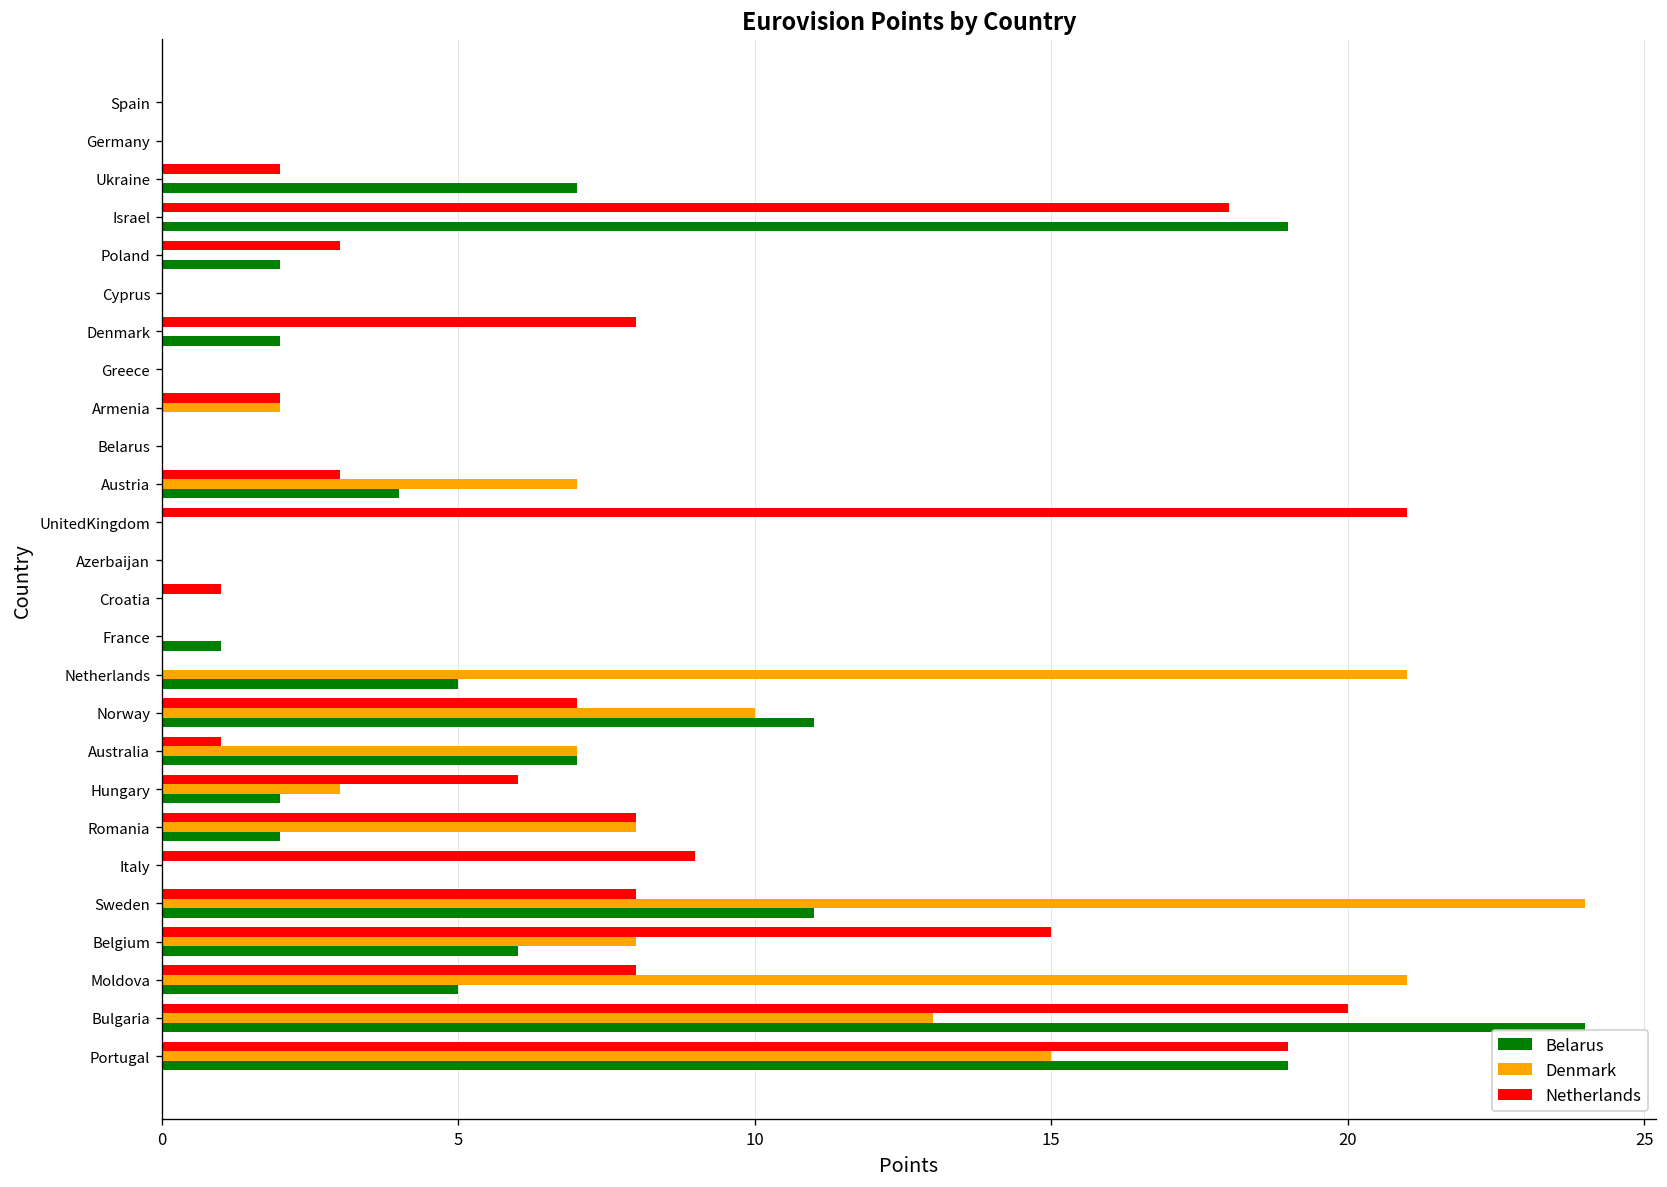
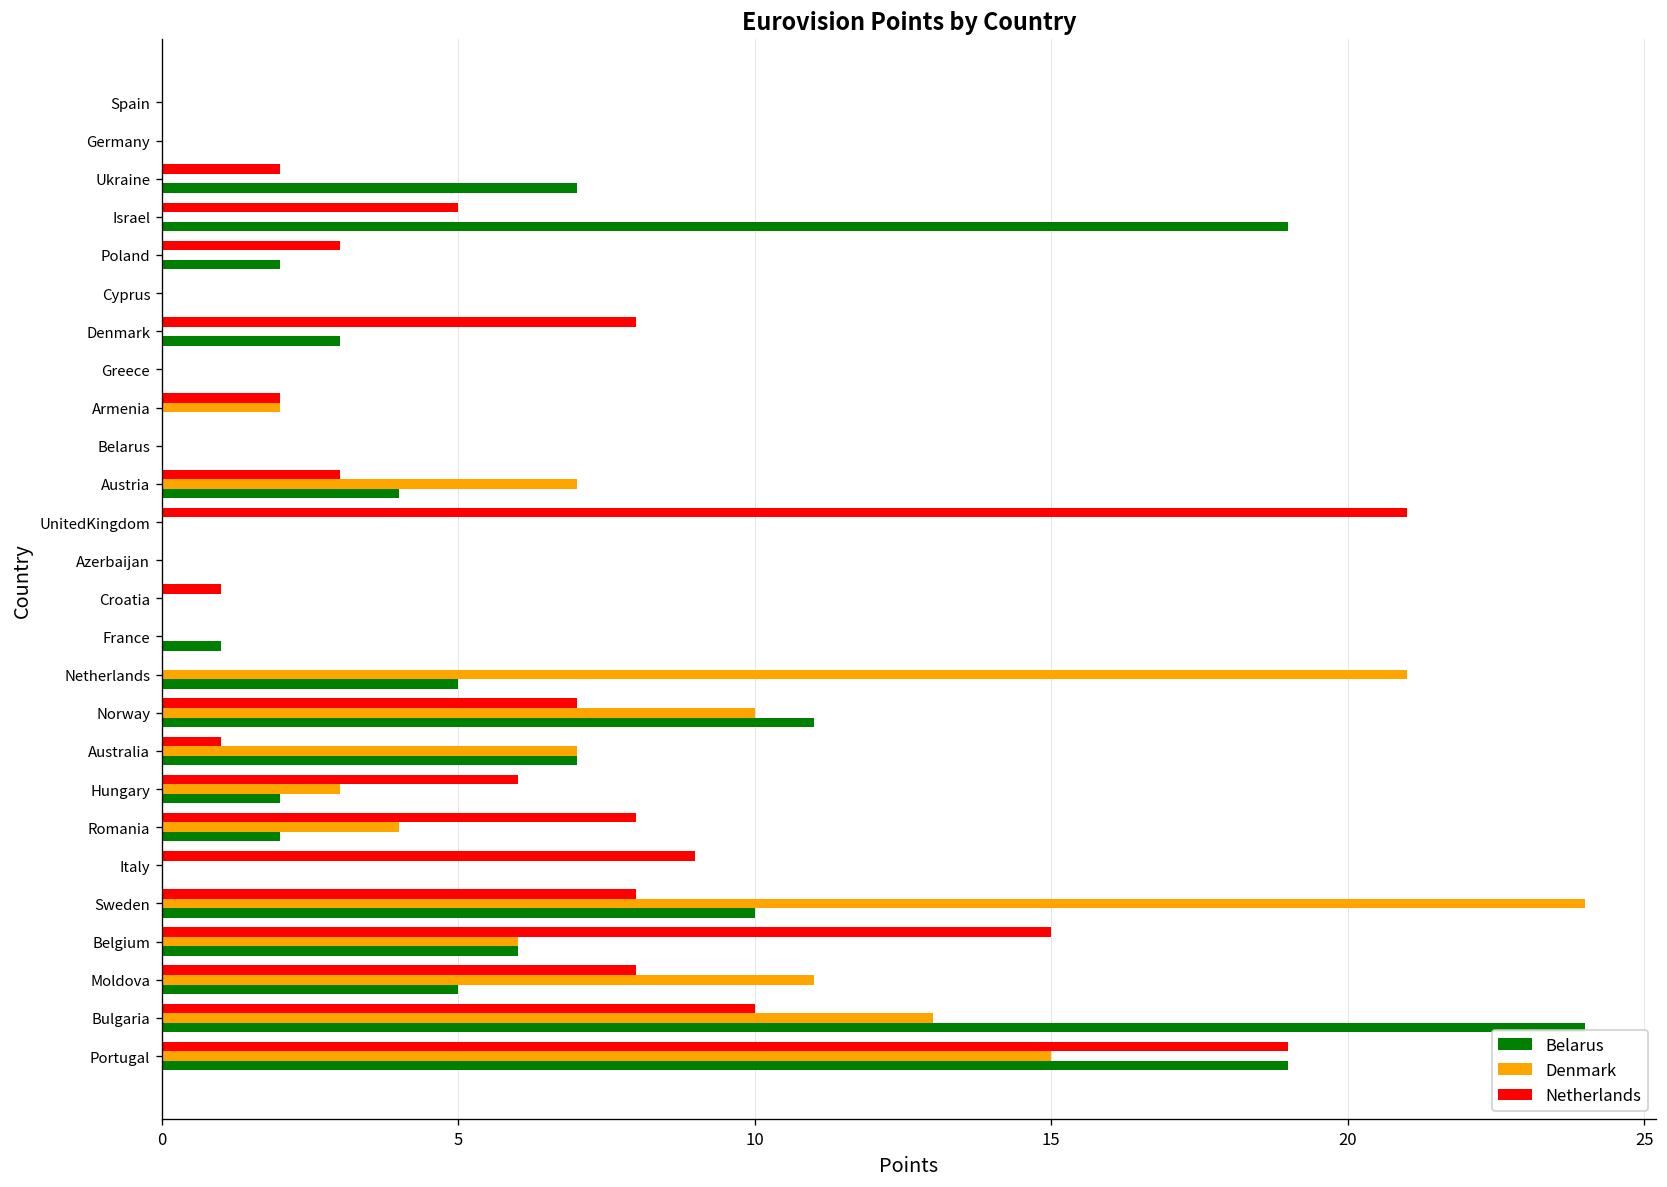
Netherlands, Israel: 18 -> 5
Belarus, Denmark: 2 -> 3
Denmark, Romania: 8 -> 4
Belarus, Sweden: 11 -> 10
Denmark, Belgium: 8 -> 6
Denmark, Moldova: 21 -> 11
Netherlands, Bulgaria: 20 -> 10
